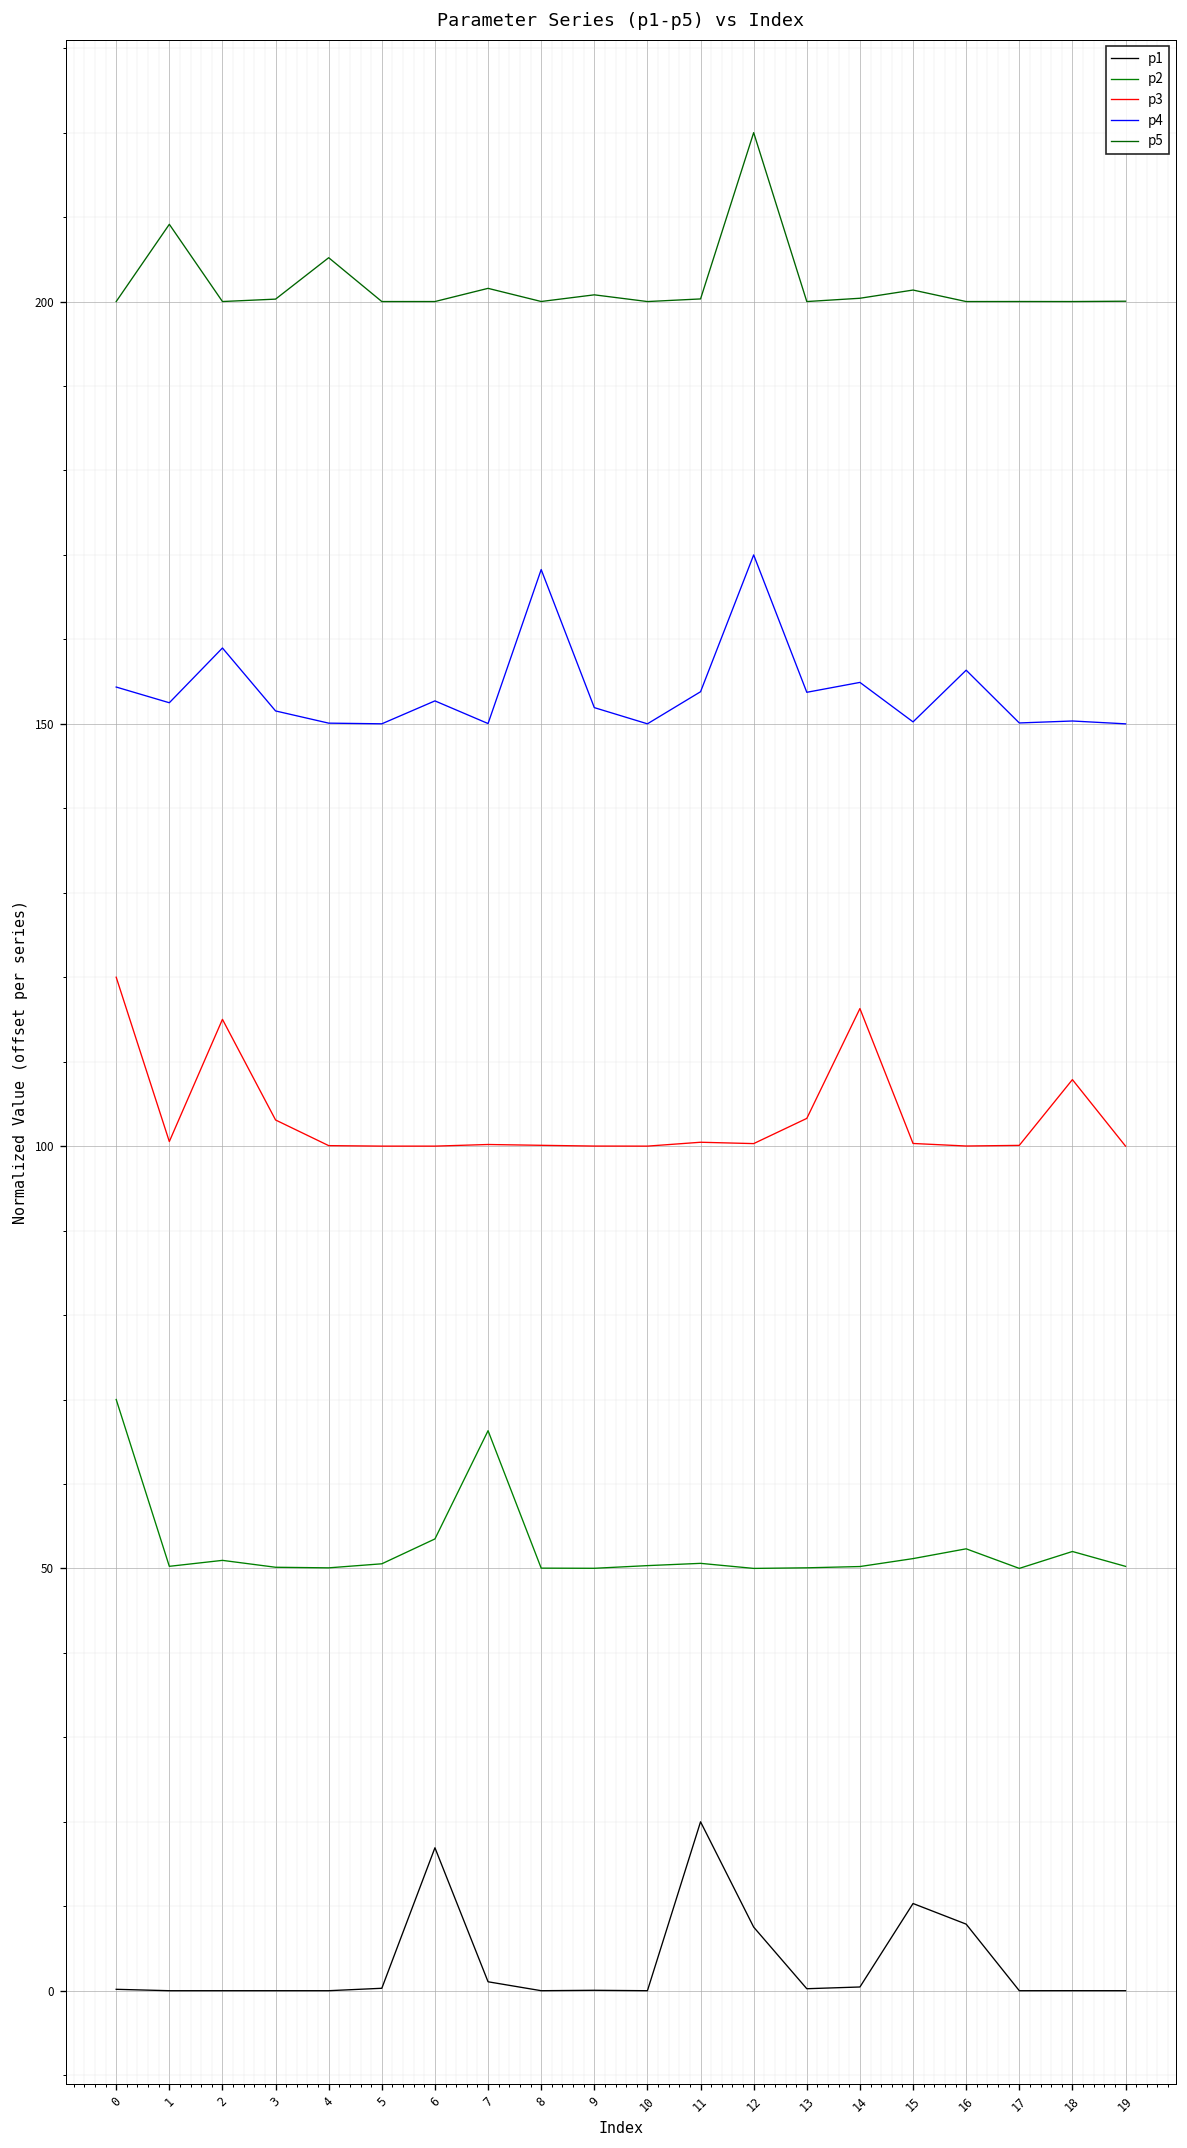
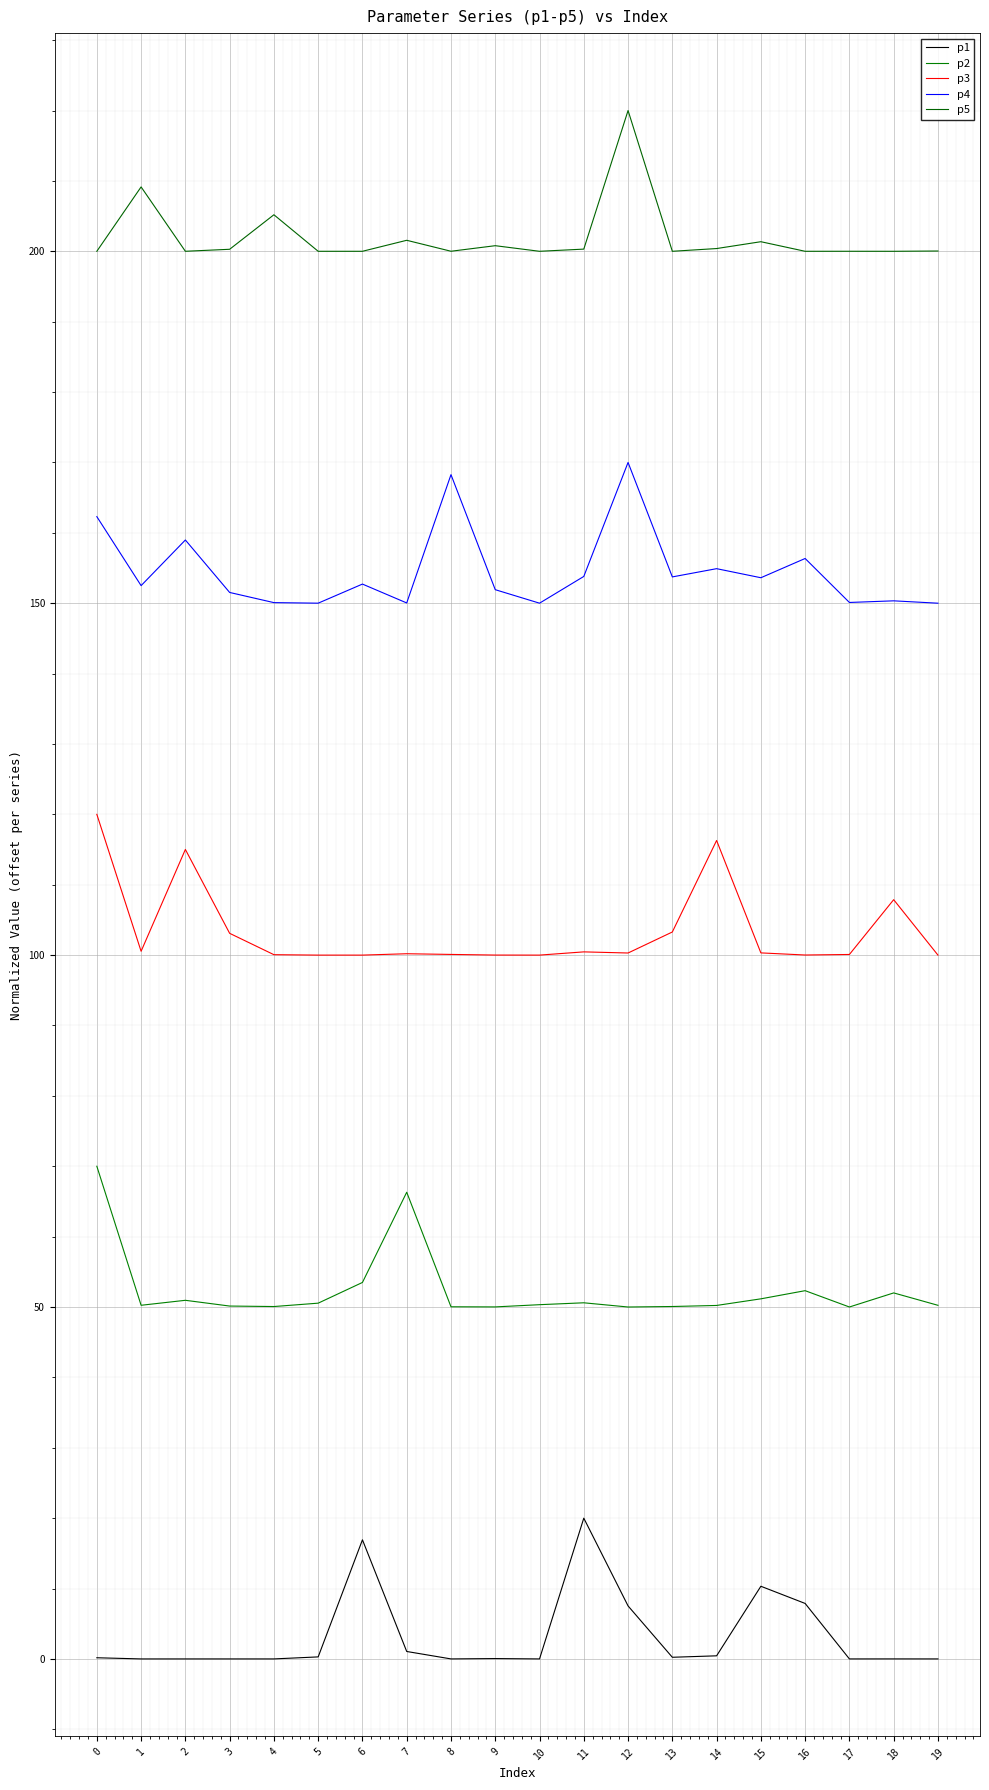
p4, 0: 154 -> 162
p4, 15: 150 -> 154
